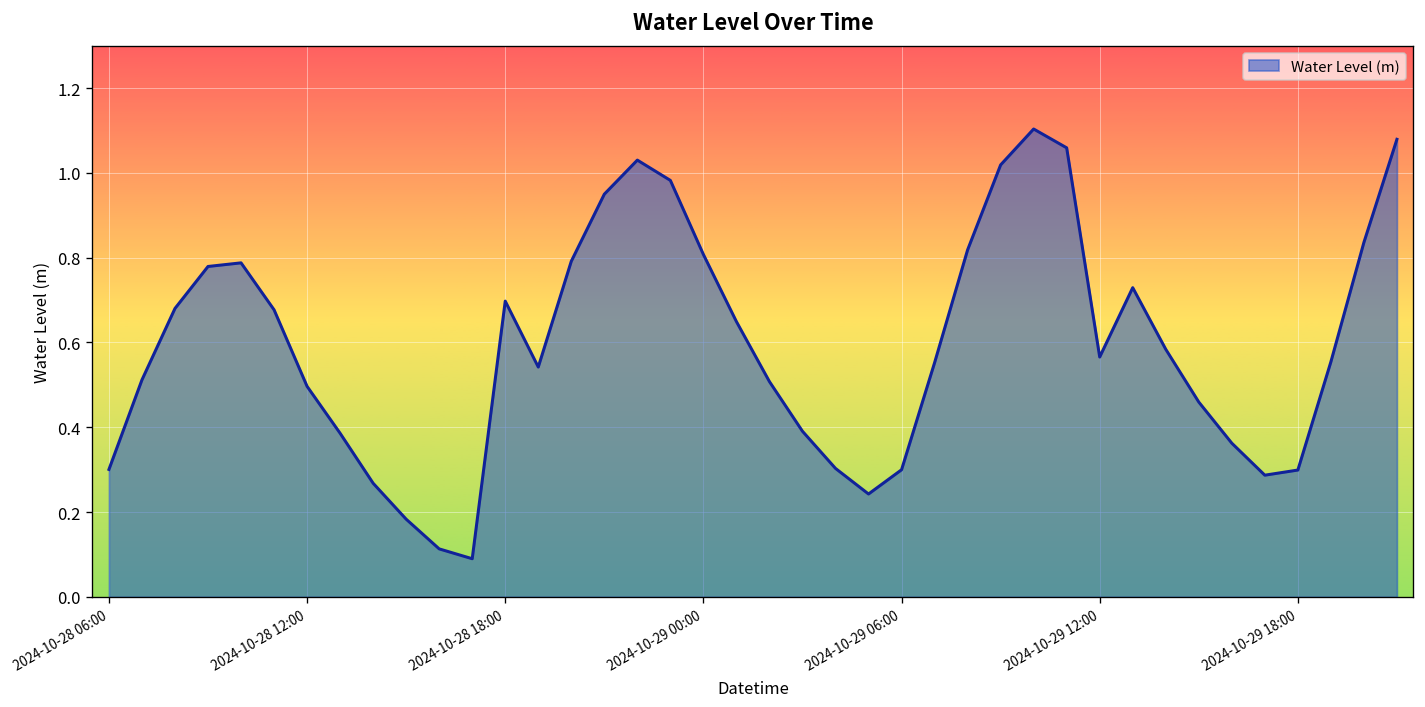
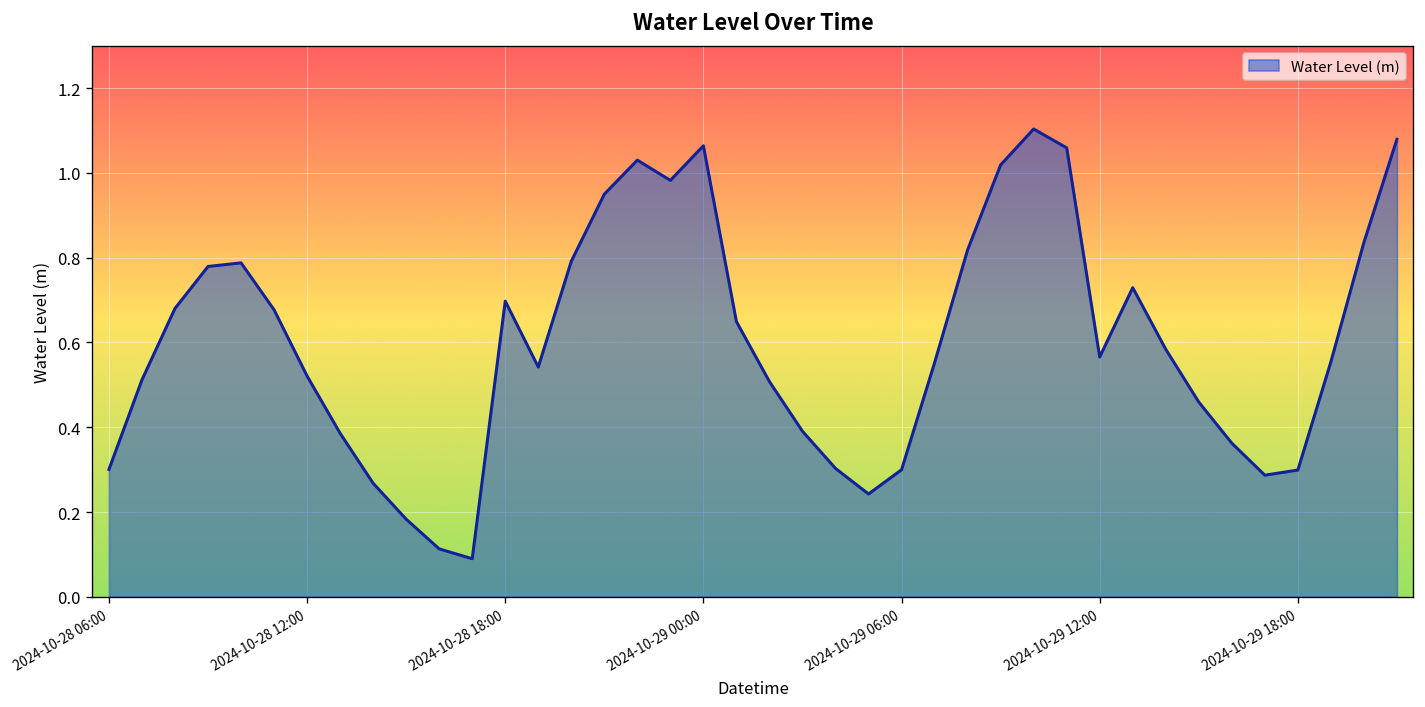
2024-10-28 12:00: 0.50 -> 0.52
2024-10-29 00:00: 0.81 -> 1.06
